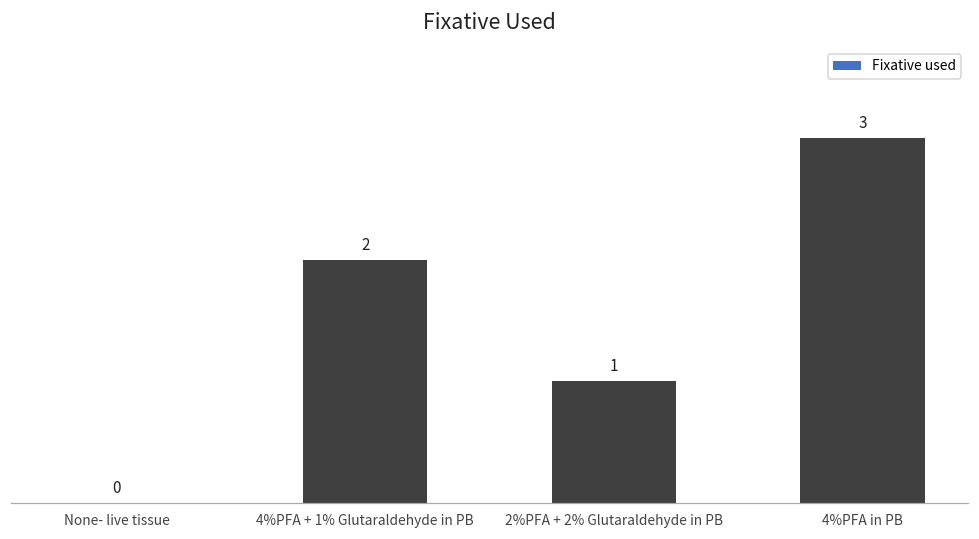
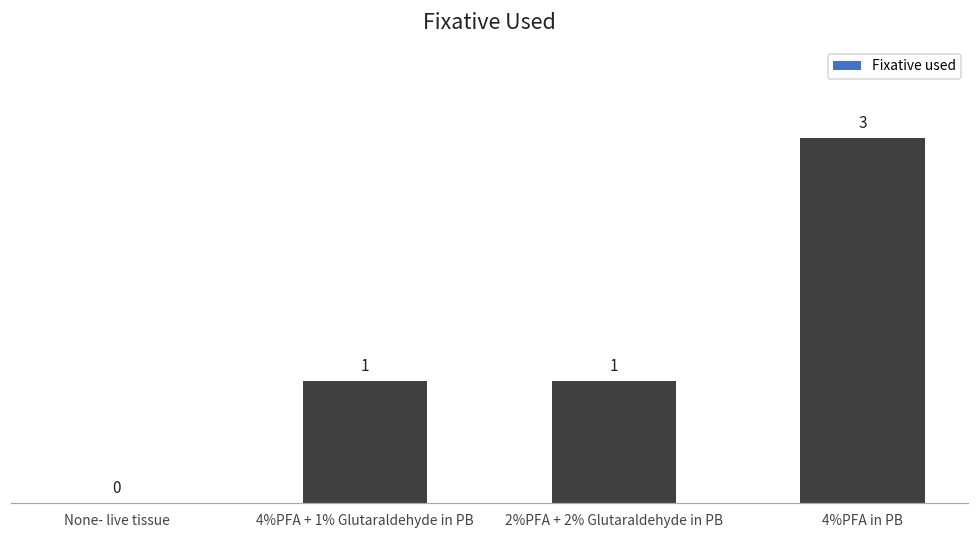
4%PFA + 1% Glutaraldehyde in PB: 2 -> 1
